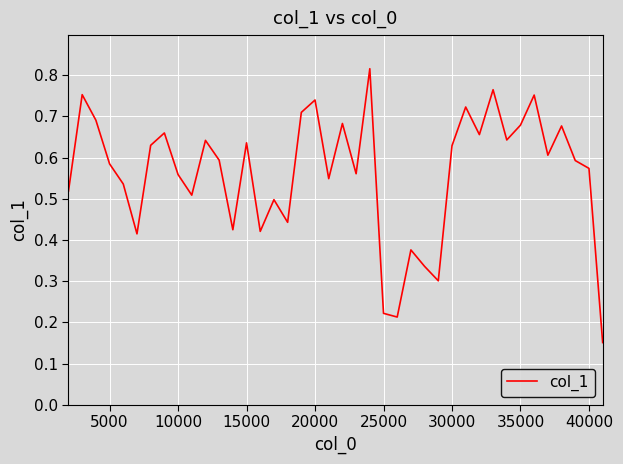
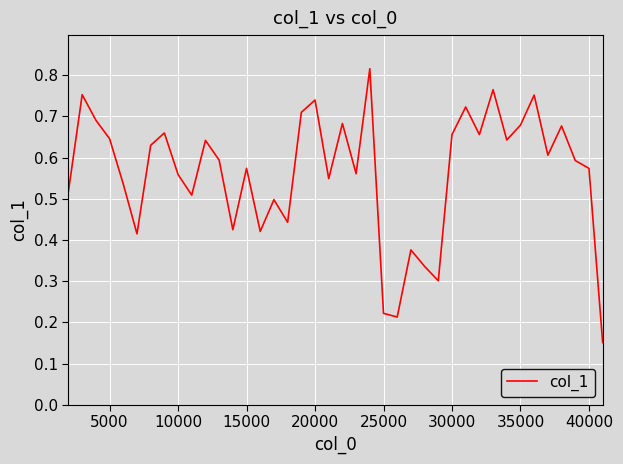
5000: 0.59 -> 0.65
15000: 0.64 -> 0.57
30000: 0.63 -> 0.66
